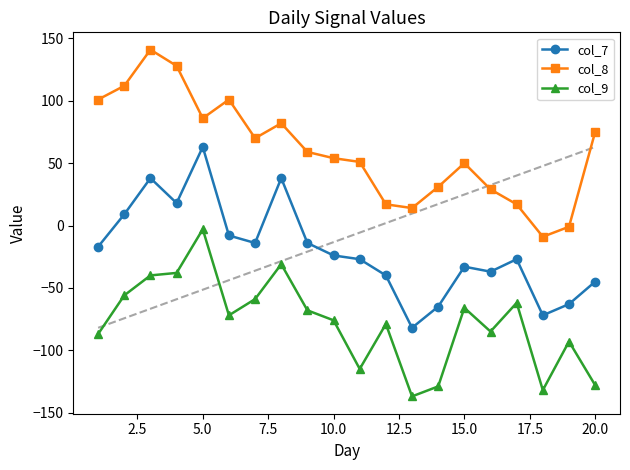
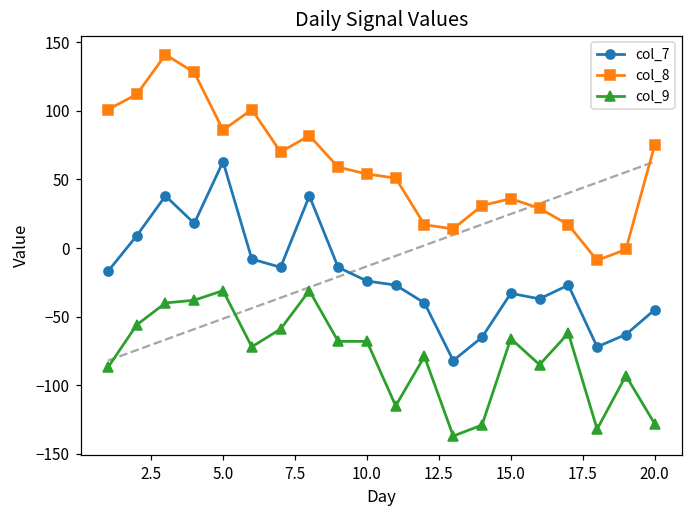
col_9, 5.0: -3 -> -31
col_9, 10.0: -76 -> -68
col_8, 15.0: 50 -> 36
